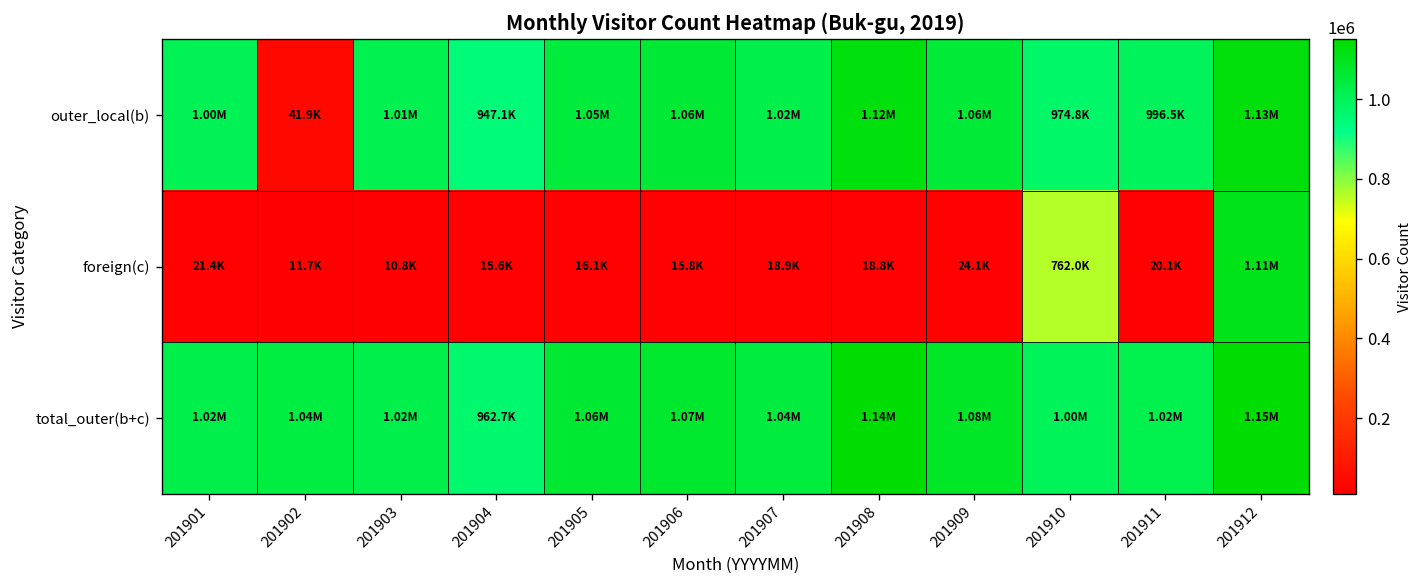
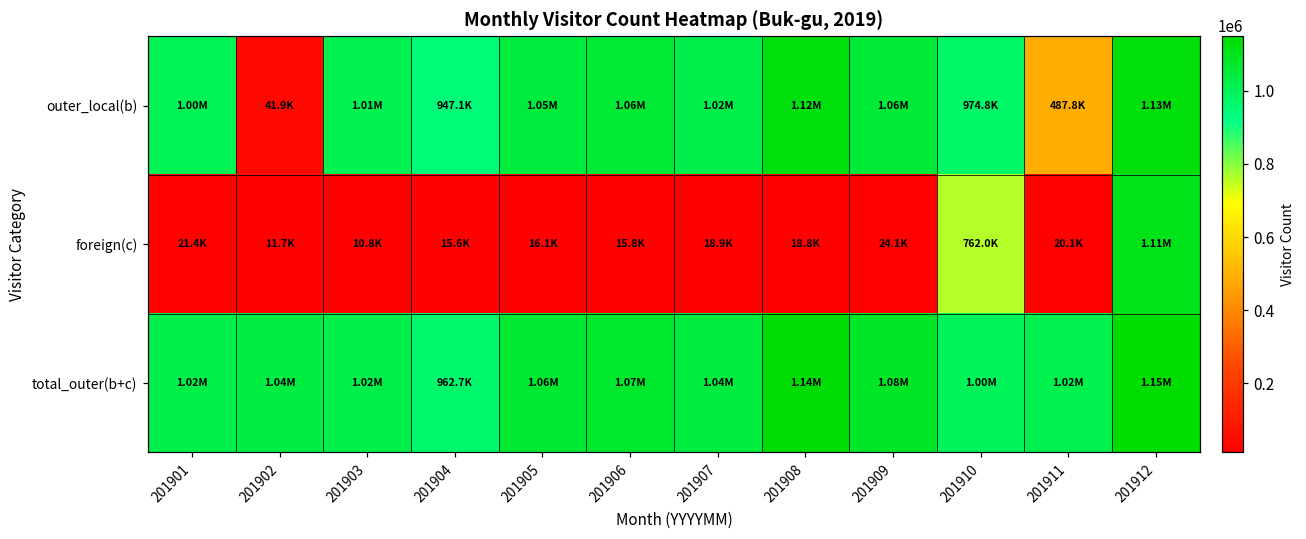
outer_local(b), 201911: 996.5K -> 487.8K
